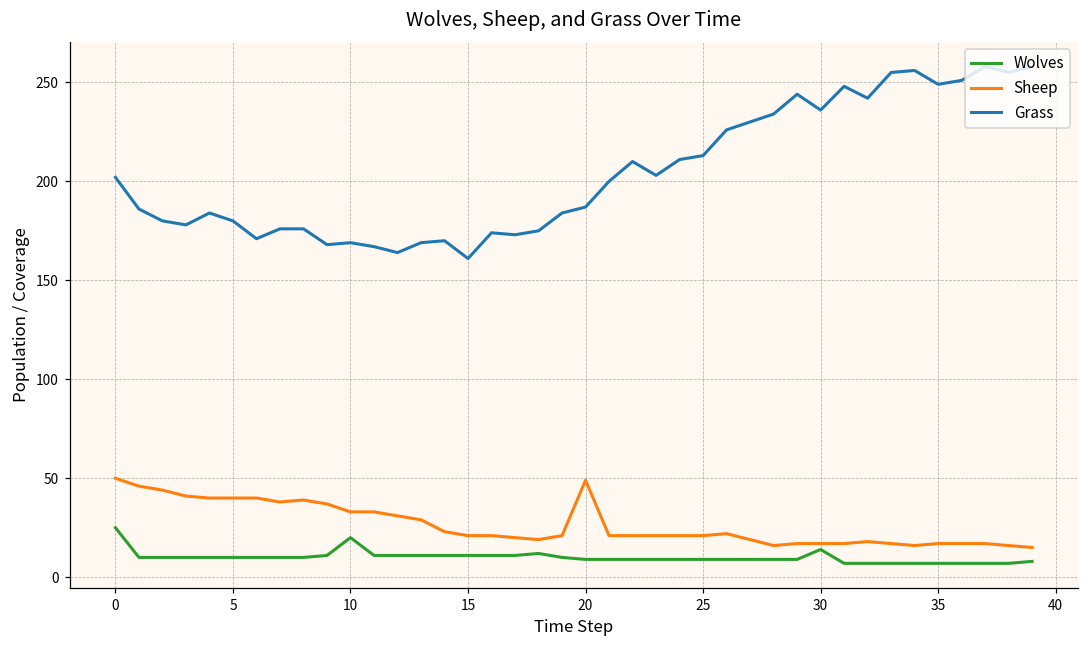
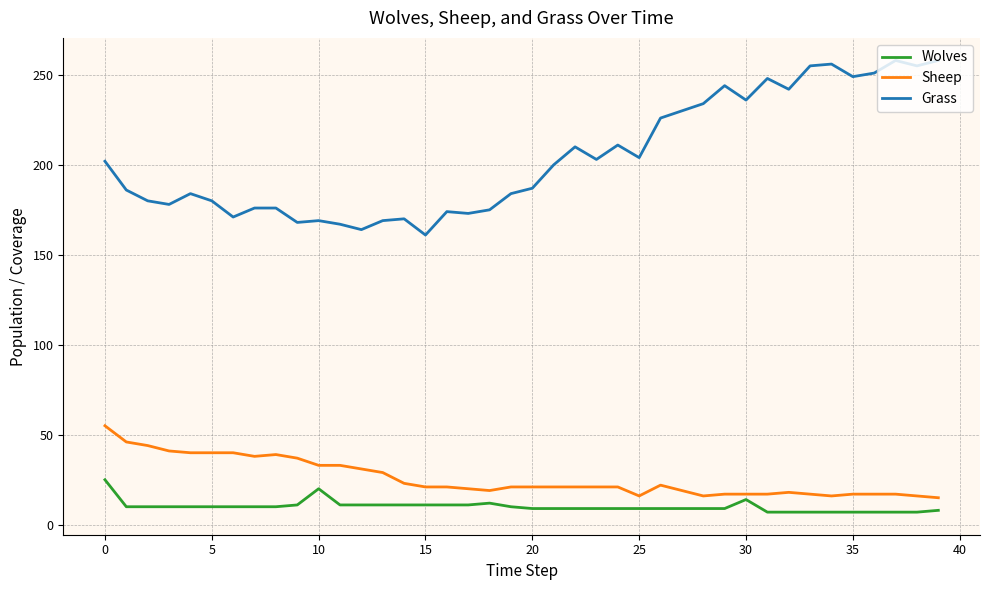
Sheep, 0: 50 -> 55
Sheep, 20: 49 -> 21
Sheep, 25: 21 -> 16
Grass, 25: 213 -> 204
